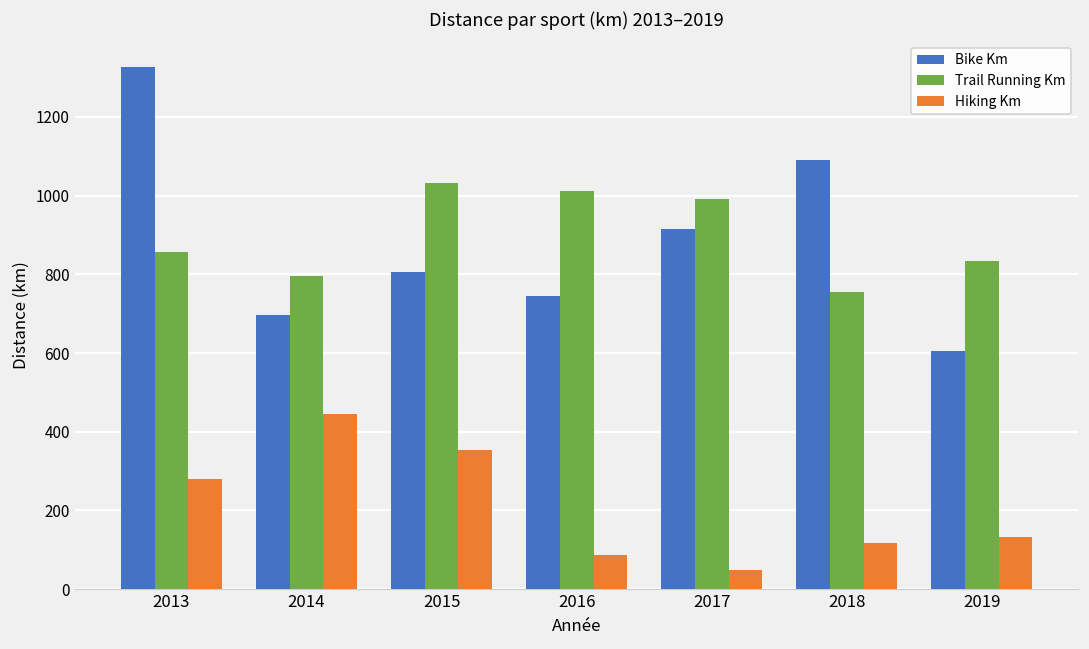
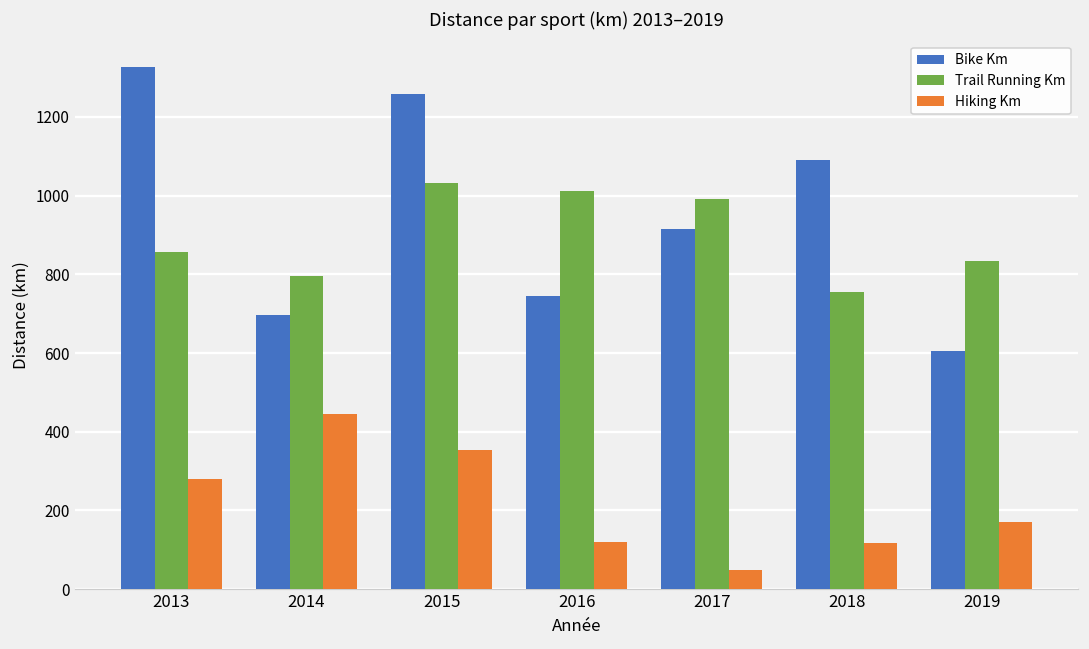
Bike Km, 2015: 810 -> 1260
Hiking Km, 2016: 90 -> 120
Hiking Km, 2019: 130 -> 170
